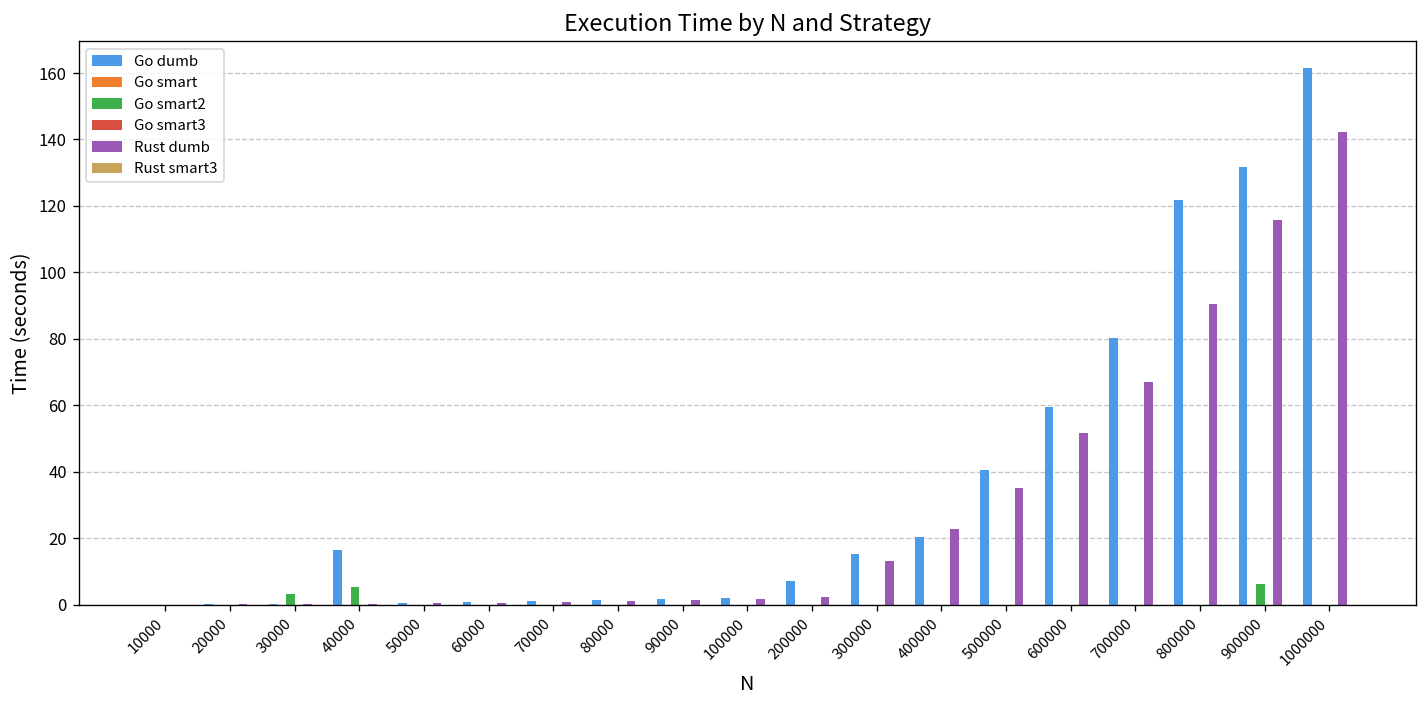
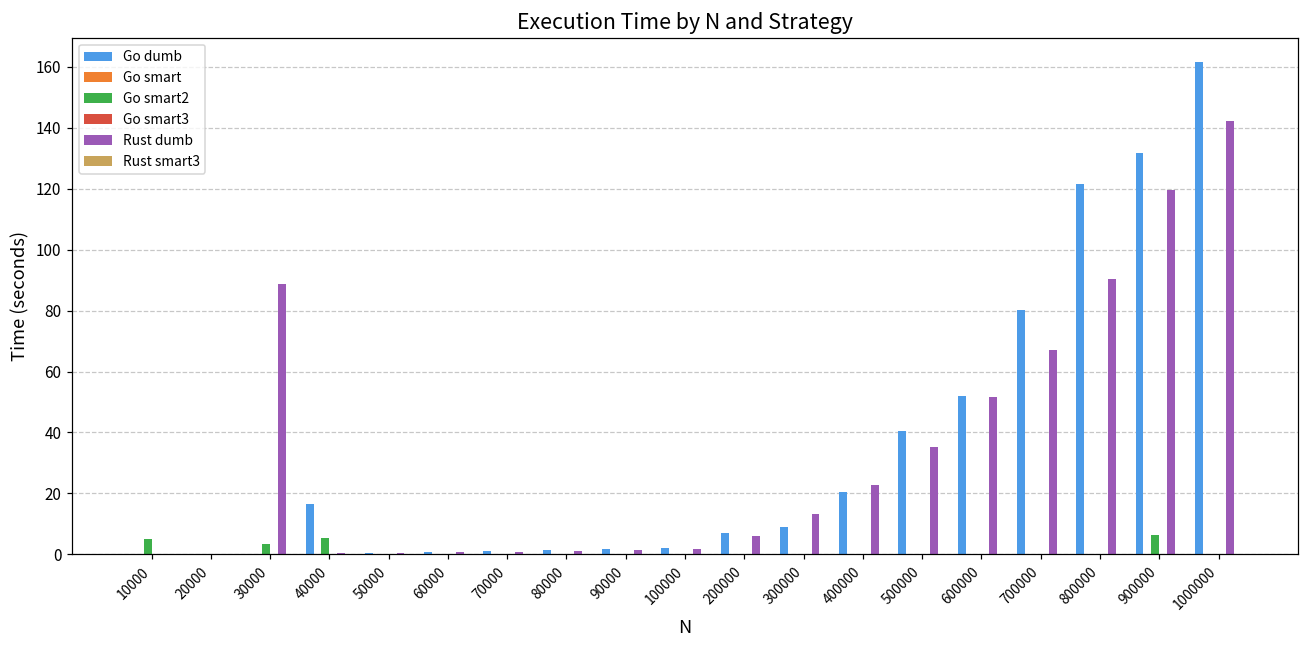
Go smart2, 10000: 0 -> 5
Rust dumb, 30000: 0 -> 89
Rust dumb, 200000: 2 -> 6
Go dumb, 300000: 15 -> 9
Go dumb, 600000: 60 -> 52
Rust dumb, 900000: 116 -> 120
